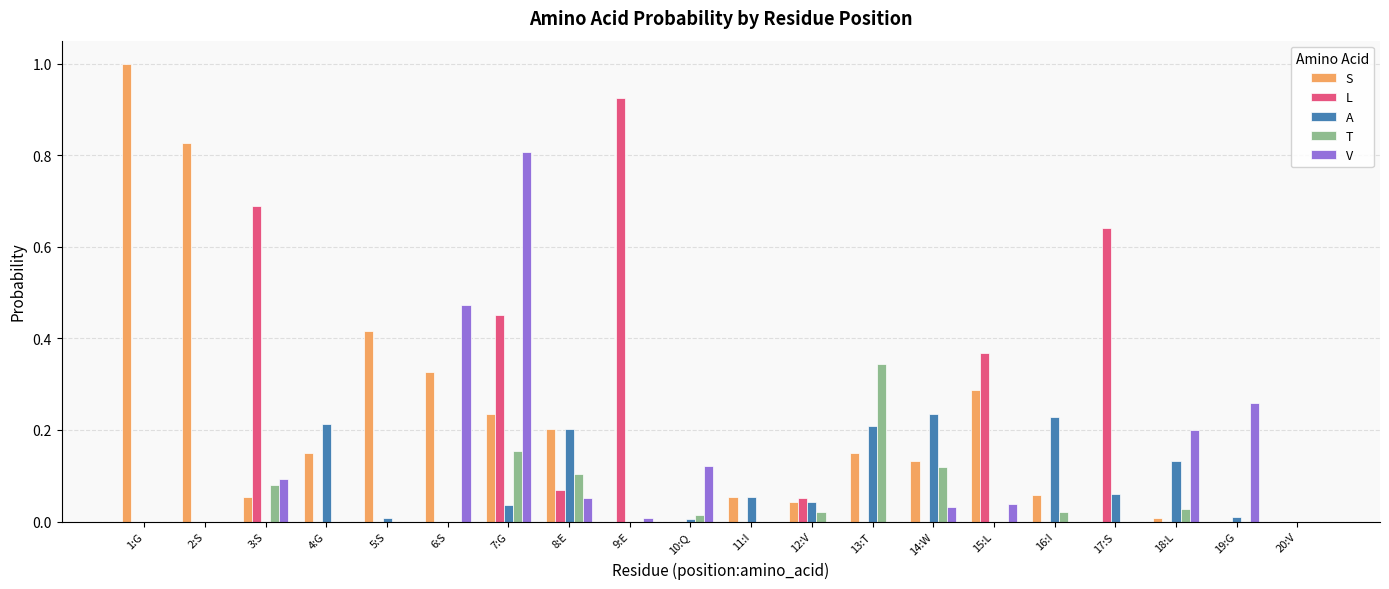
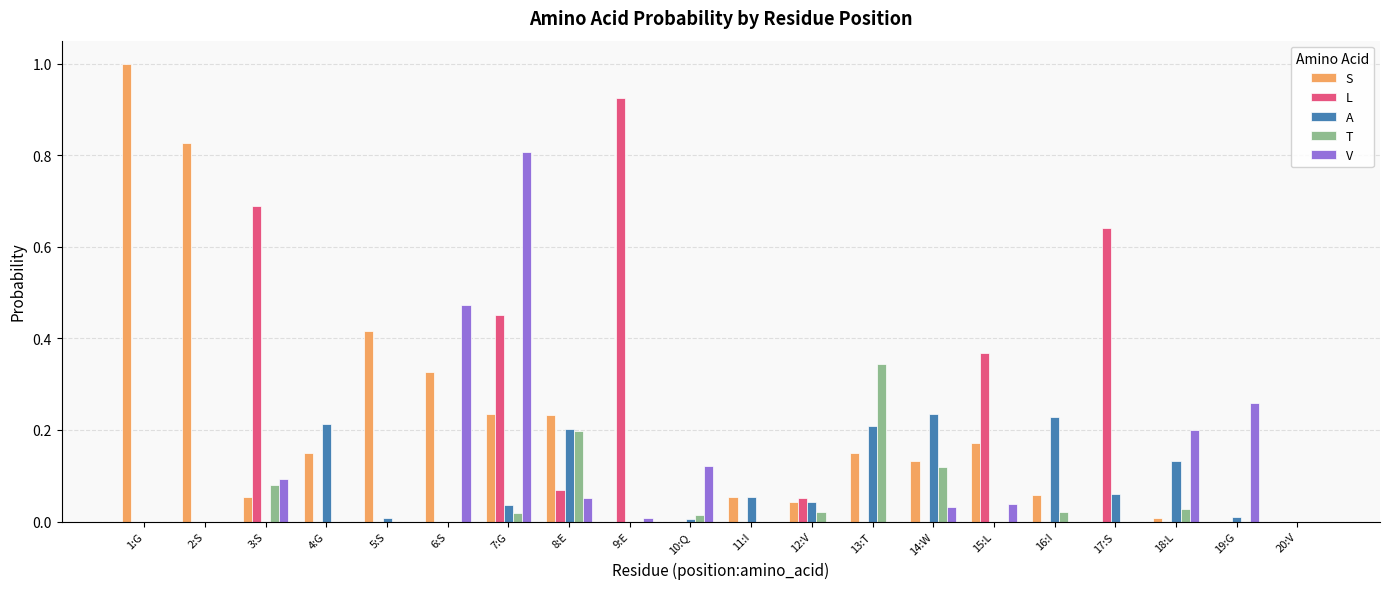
T, 7:G: 0.16 -> 0.02
S, 8:E: 0.20 -> 0.23
T, 8:E: 0.10 -> 0.20
S, 15:L: 0.29 -> 0.17
